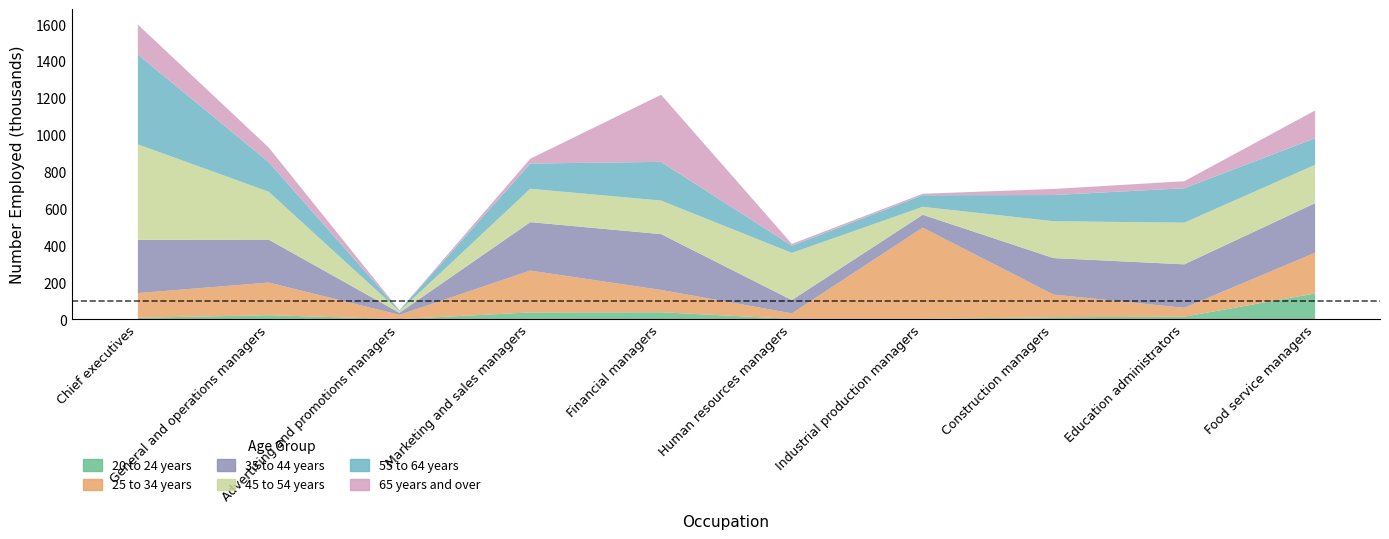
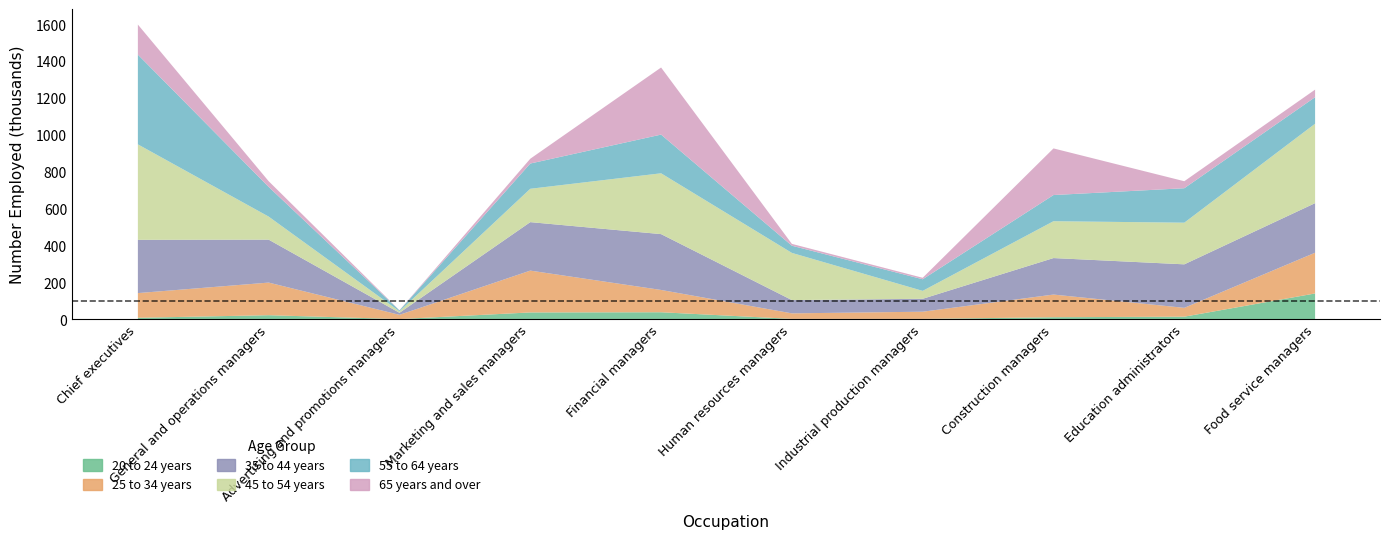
45 to 54 years, General and operations managers: 260 -> 130
65 years and over, General and operations managers: 80 -> 30
45 to 54 years, Financial managers: 180 -> 330
25 to 34 years, Industrial production managers: 500 -> 40
65 years and over, Construction managers: 30 -> 250
45 to 54 years, Food service managers: 210 -> 430
65 years and over, Food service managers: 150 -> 40
